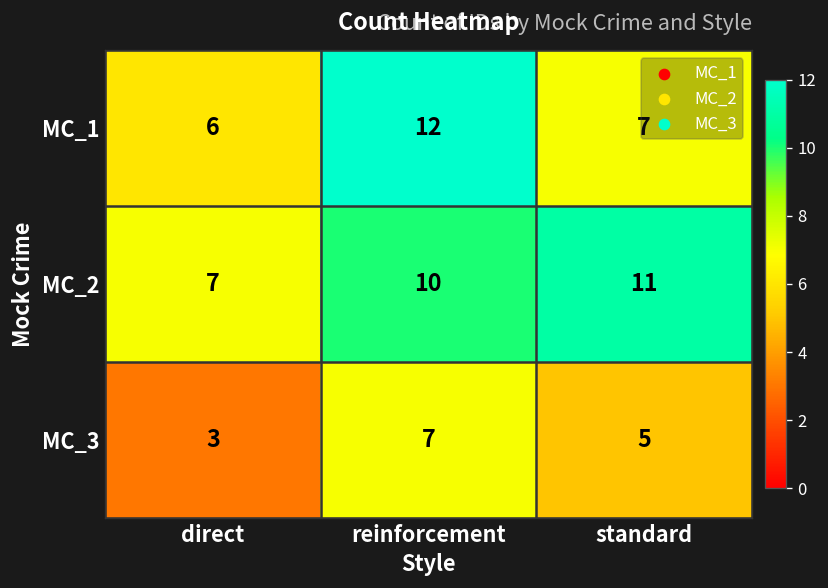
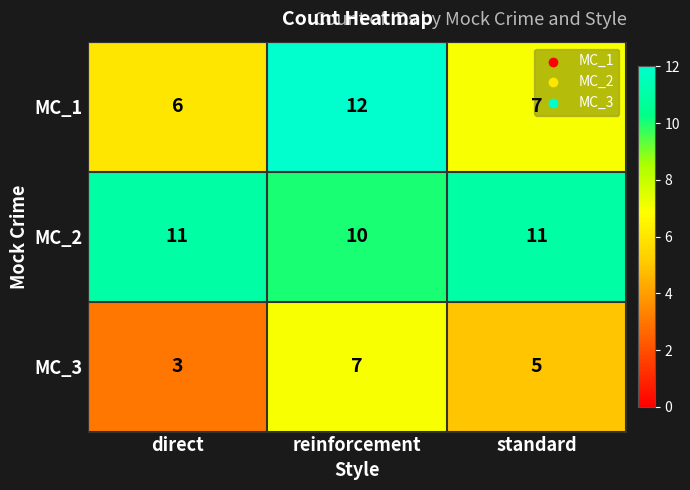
MC_2, direct: 7 -> 11
